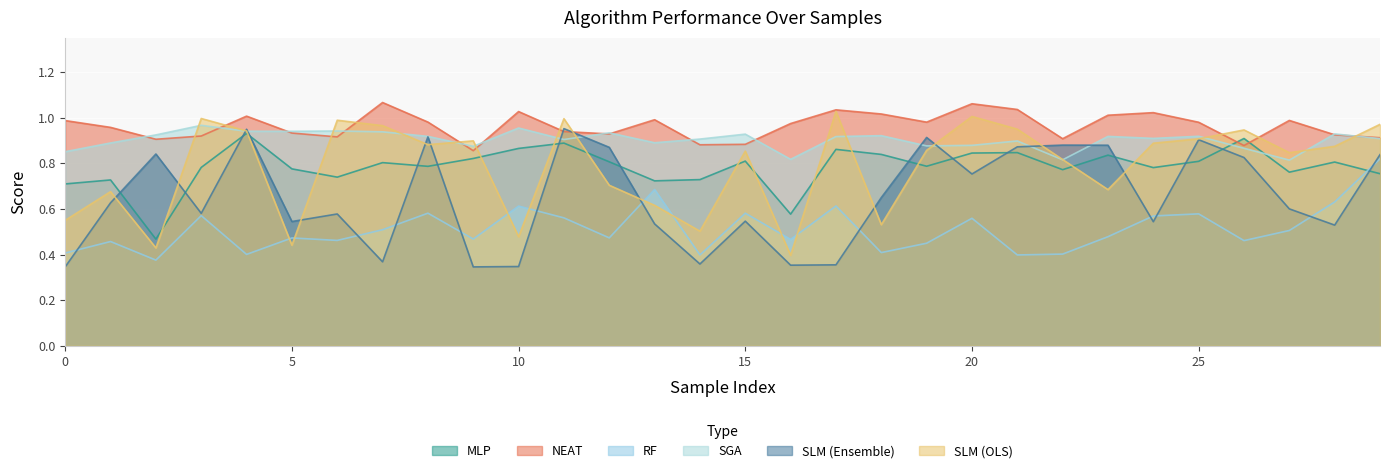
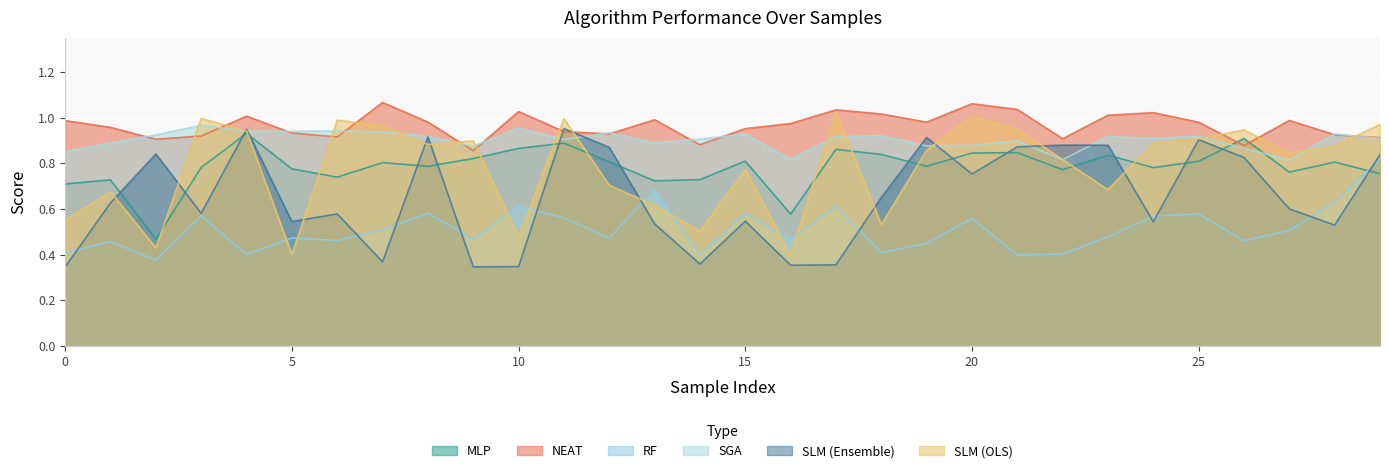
SLM (OLS), 5: 0.44 -> 0.40
NEAT, 15: 0.88 -> 0.95
SLM (OLS), 15: 0.85 -> 0.77
